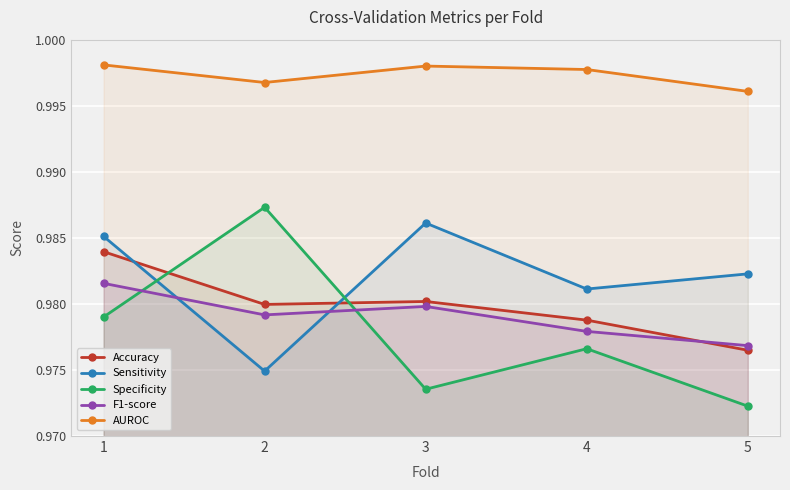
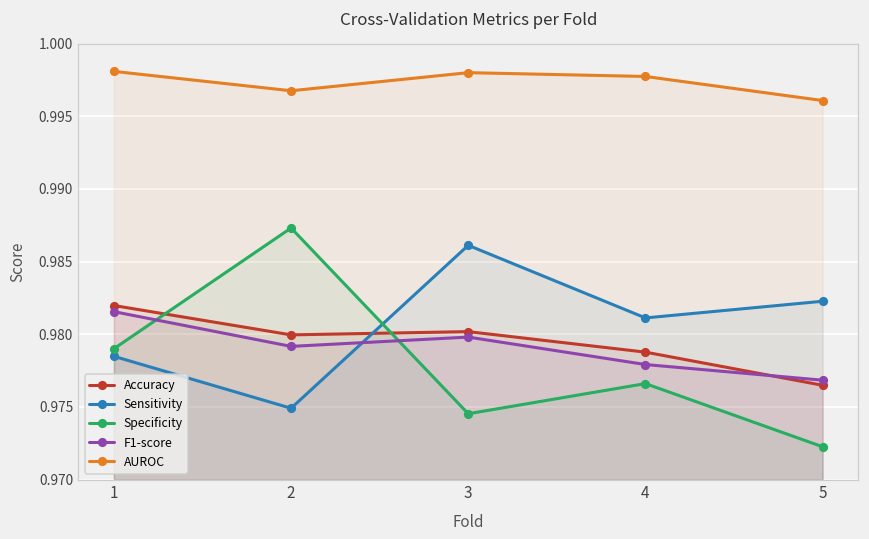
Accuracy, 1: 0.9840 -> 0.9820
Sensitivity, 1: 0.9851 -> 0.9785
Specificity, 3: 0.9735 -> 0.9745
